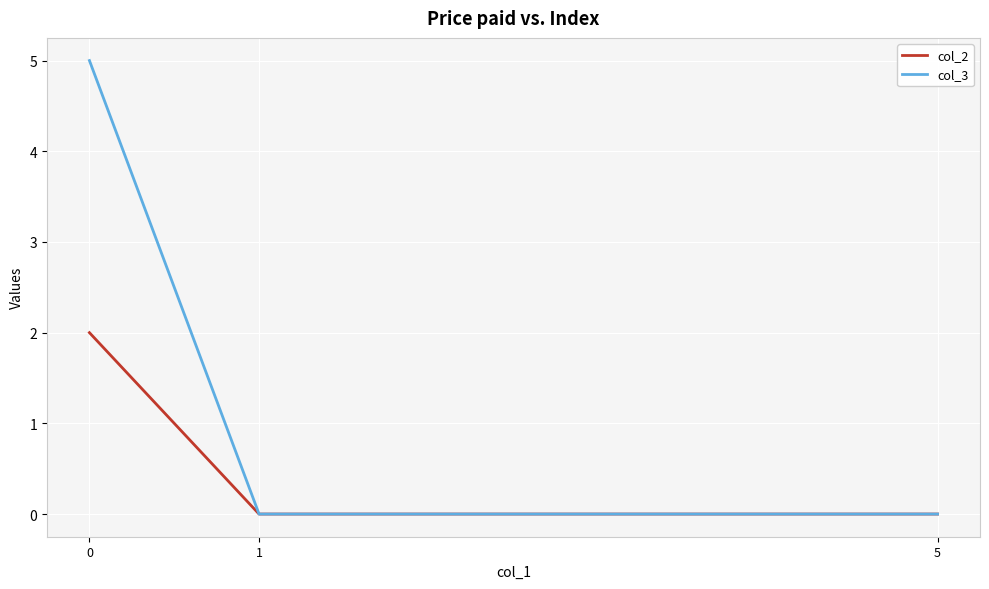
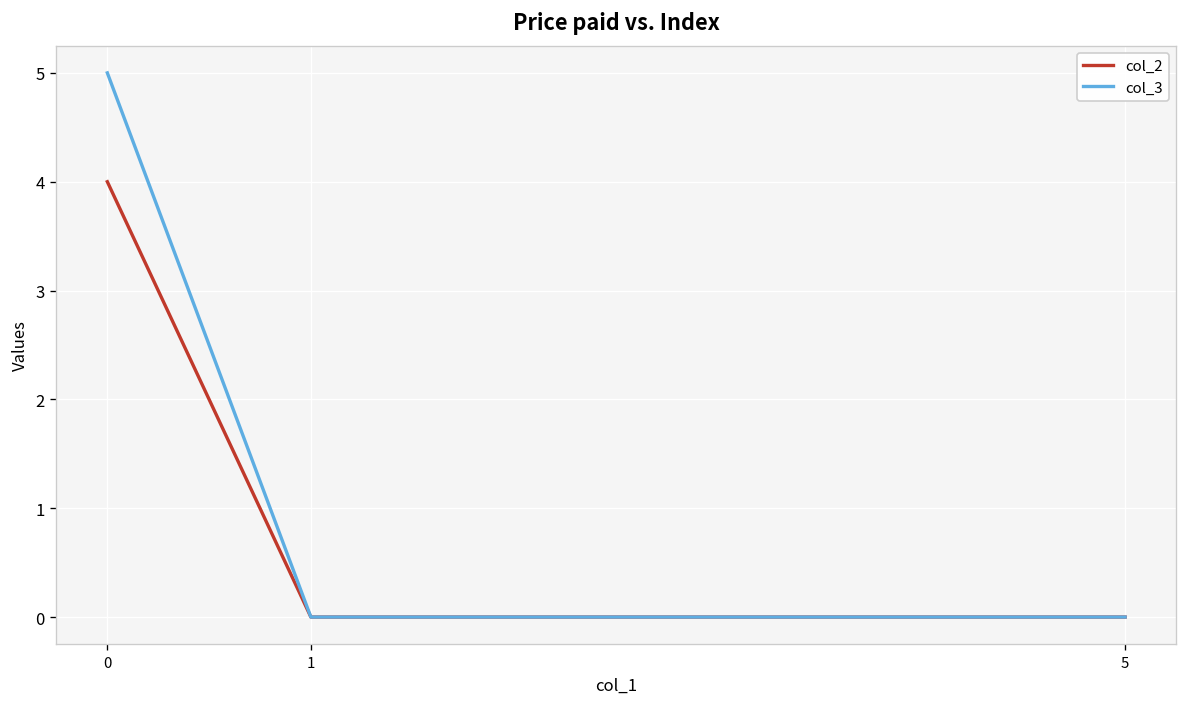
col_2, 0: 2 -> 4
